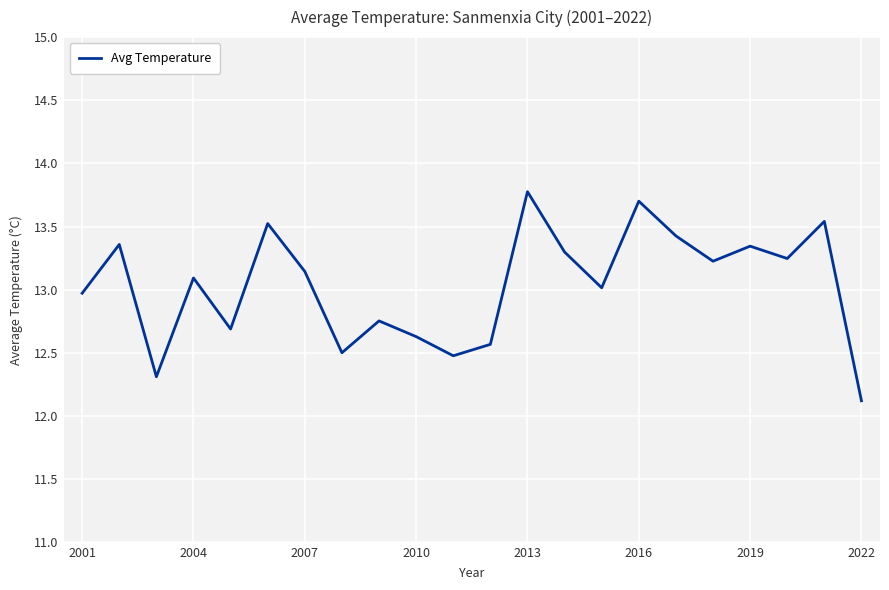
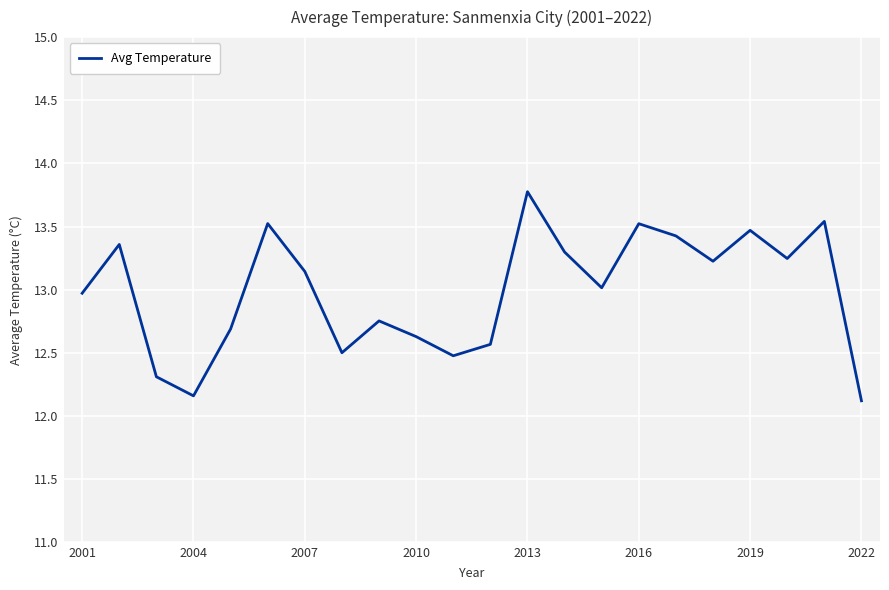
2004: 13.09 -> 12.16
2016: 13.70 -> 13.52
2019: 13.34 -> 13.47
